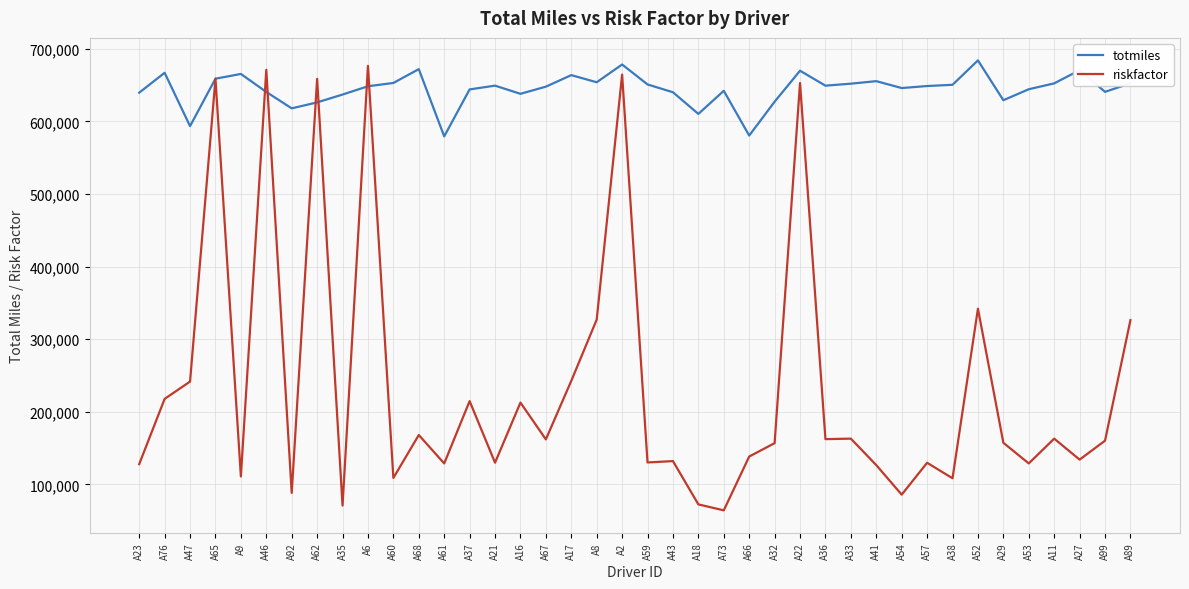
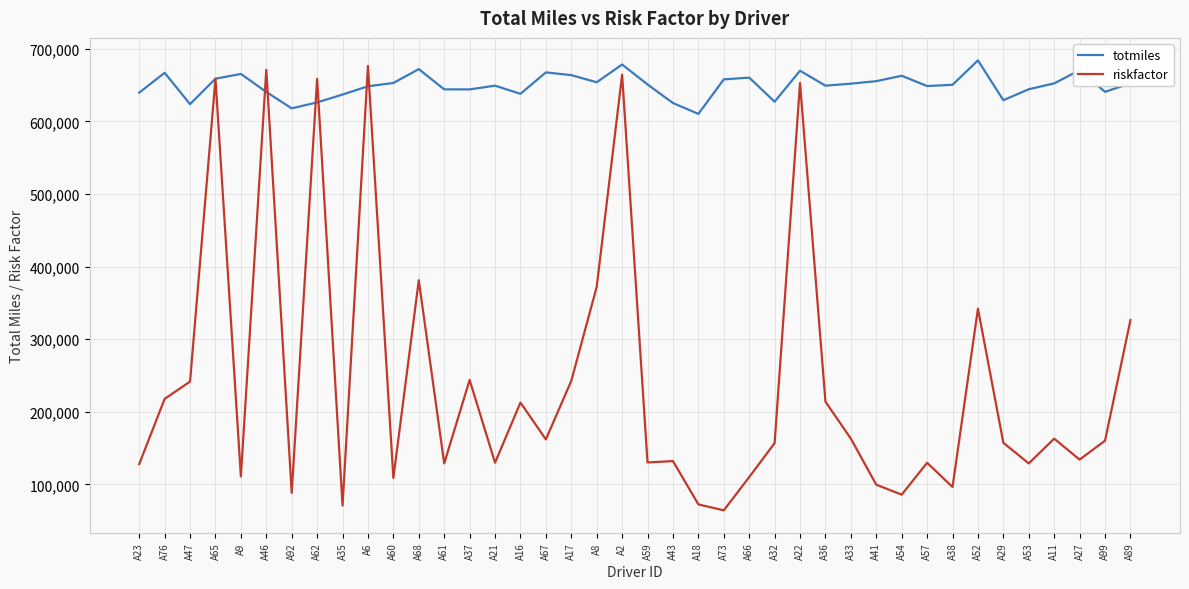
totmiles, A47: 590,000 -> 620,000
riskfactor, A68: 170,000 -> 380,000
totmiles, A61: 580,000 -> 640,000
riskfactor, A37: 210,000 -> 240,000
totmiles, A67: 650,000 -> 670,000
riskfactor, A8: 330,000 -> 370,000
totmiles, A43: 640,000 -> 630,000
totmiles, A73: 640,000 -> 660,000
totmiles, A66: 580,000 -> 660,000
riskfactor, A66: 140,000 -> 110,000
riskfactor, A36: 160,000 -> 210,000
riskfactor, A41: 130,000 -> 100,000
totmiles, A54: 650,000 -> 660,000
riskfactor, A38: 110,000 -> 100,000
